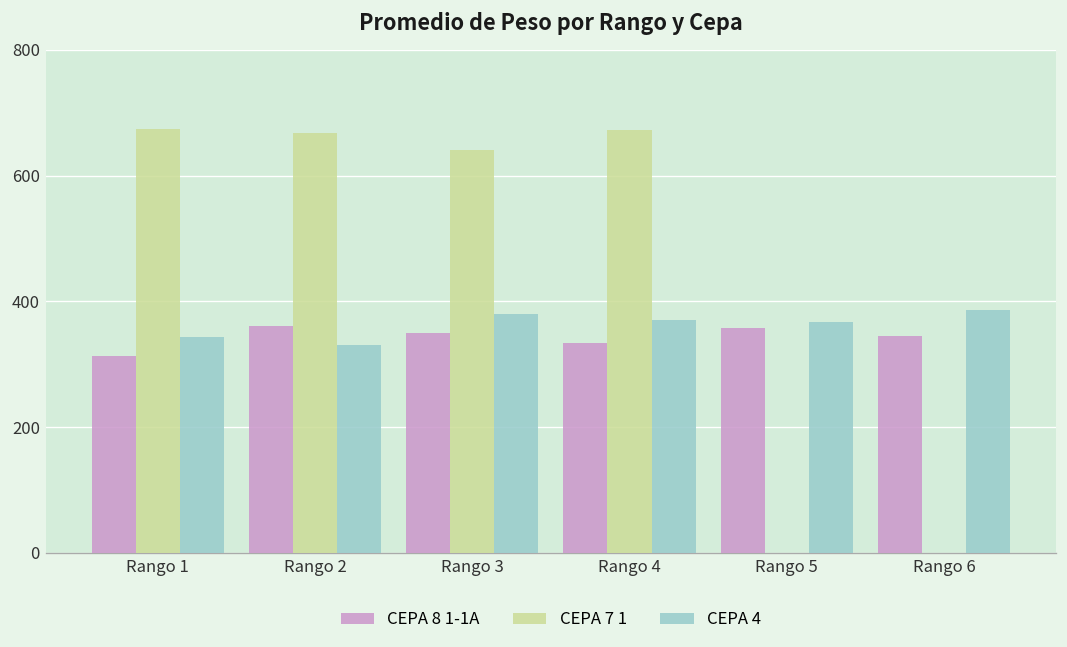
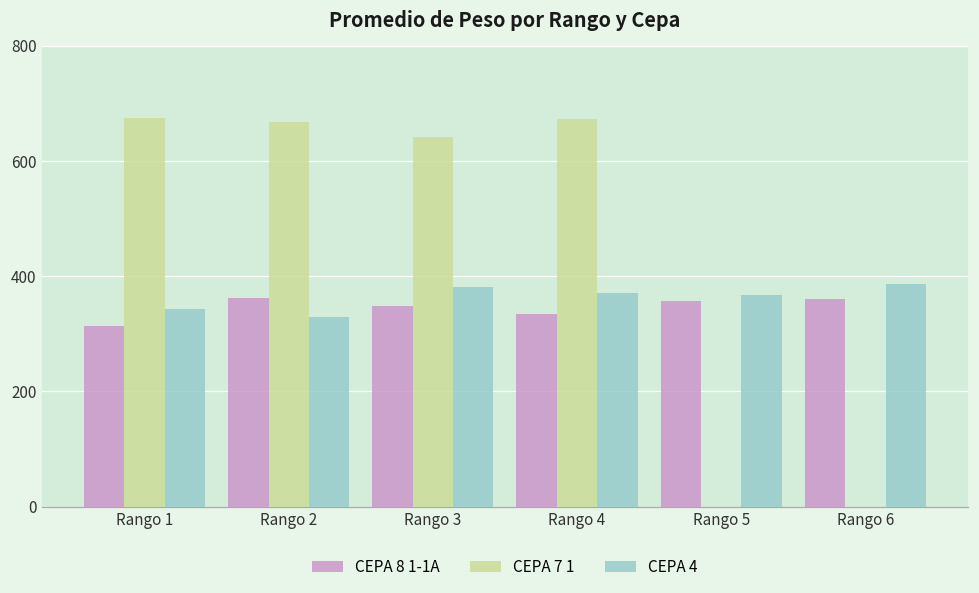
CEPA 8 1-1A, Rango 6: 340 -> 360
